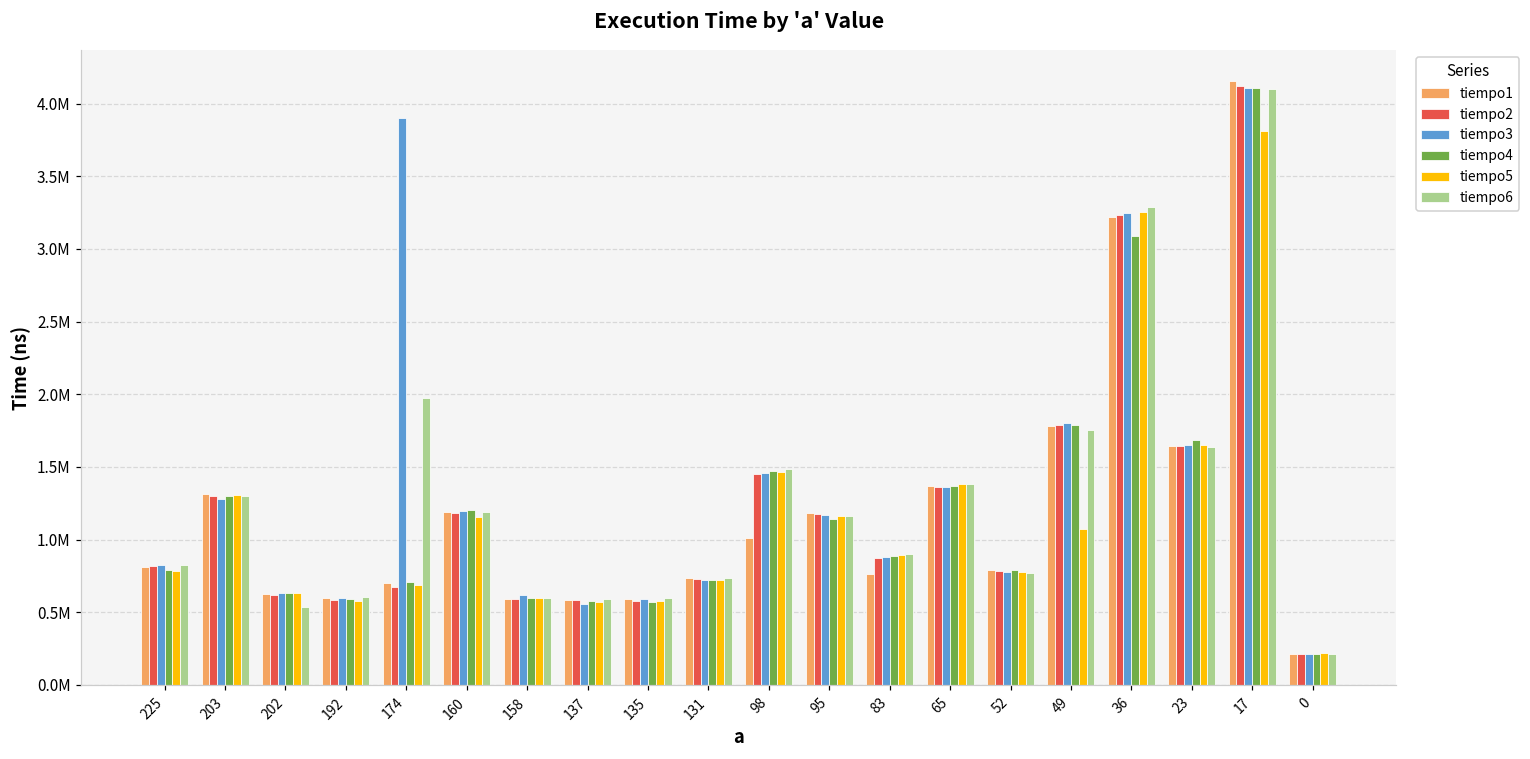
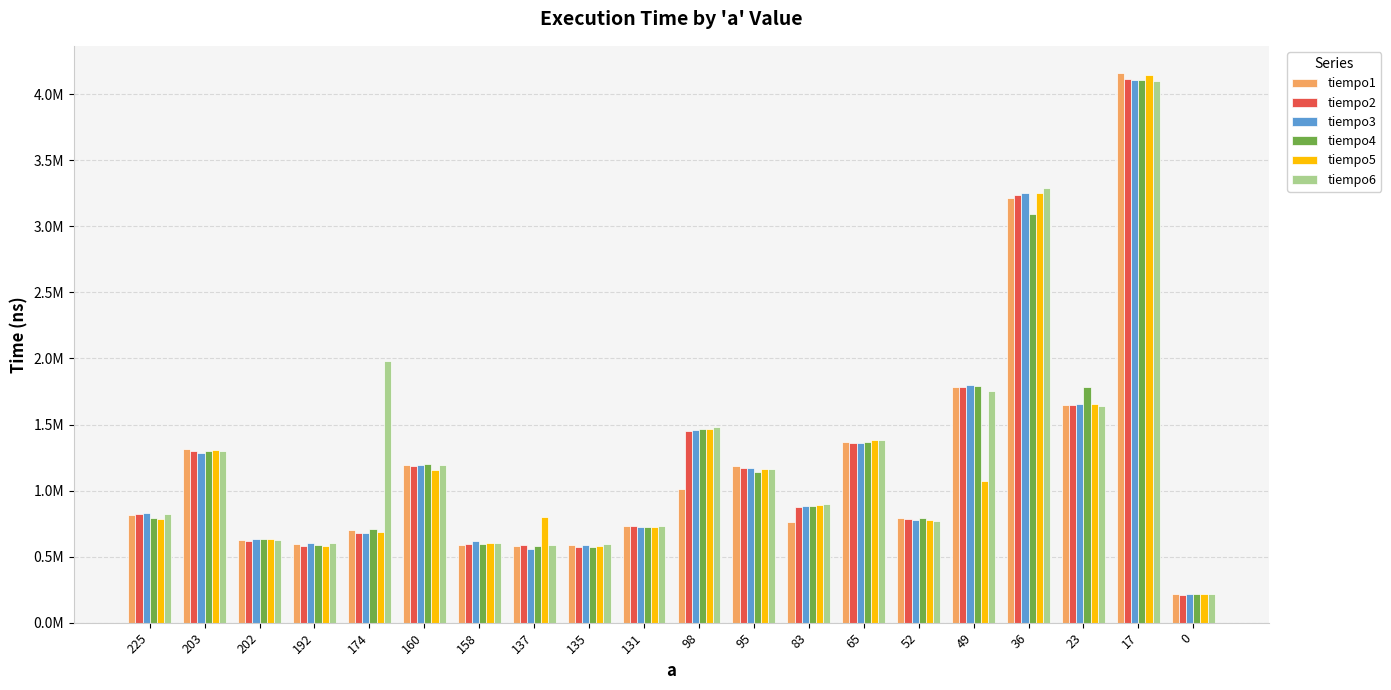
tiempo6, 202: 540000 -> 630000
tiempo3, 174: 3900000 -> 680000
tiempo5, 137: 570000 -> 800000
tiempo4, 23: 1680000 -> 1780000
tiempo5, 17: 3810000 -> 4140000
